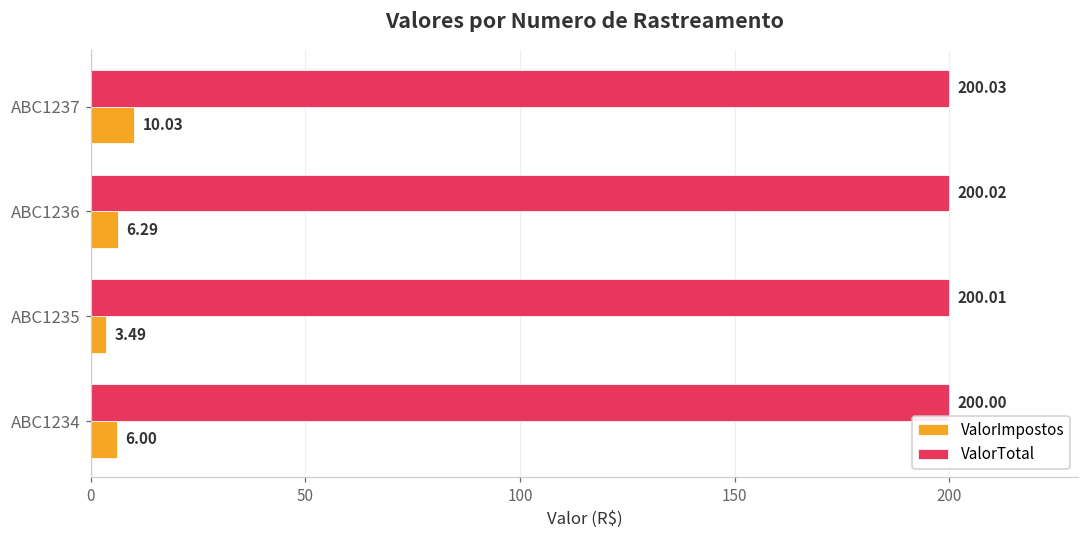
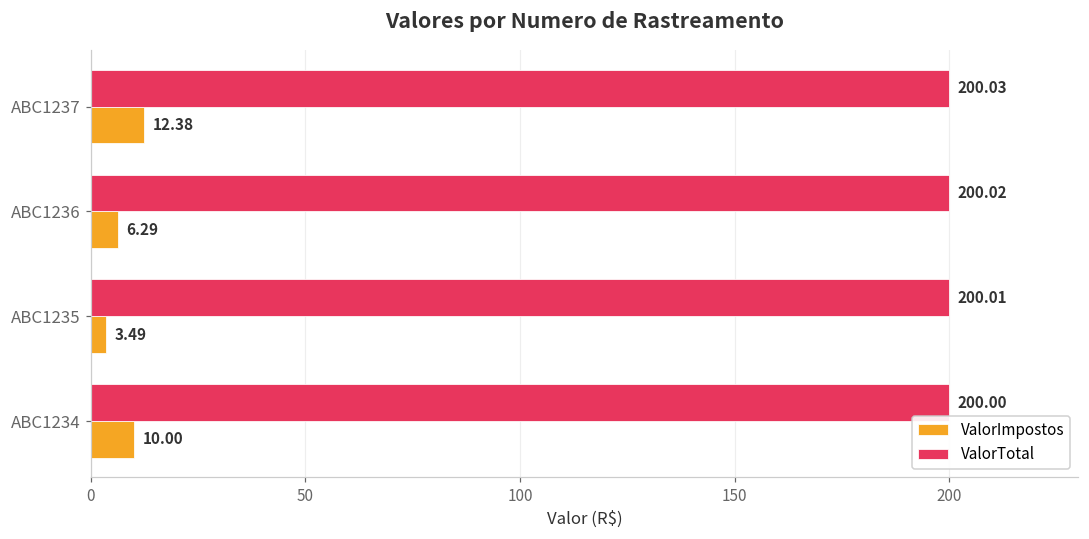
ValorImpostos, ABC1237: 10.03 -> 12.38
ValorImpostos, ABC1234: 6.00 -> 10.00
